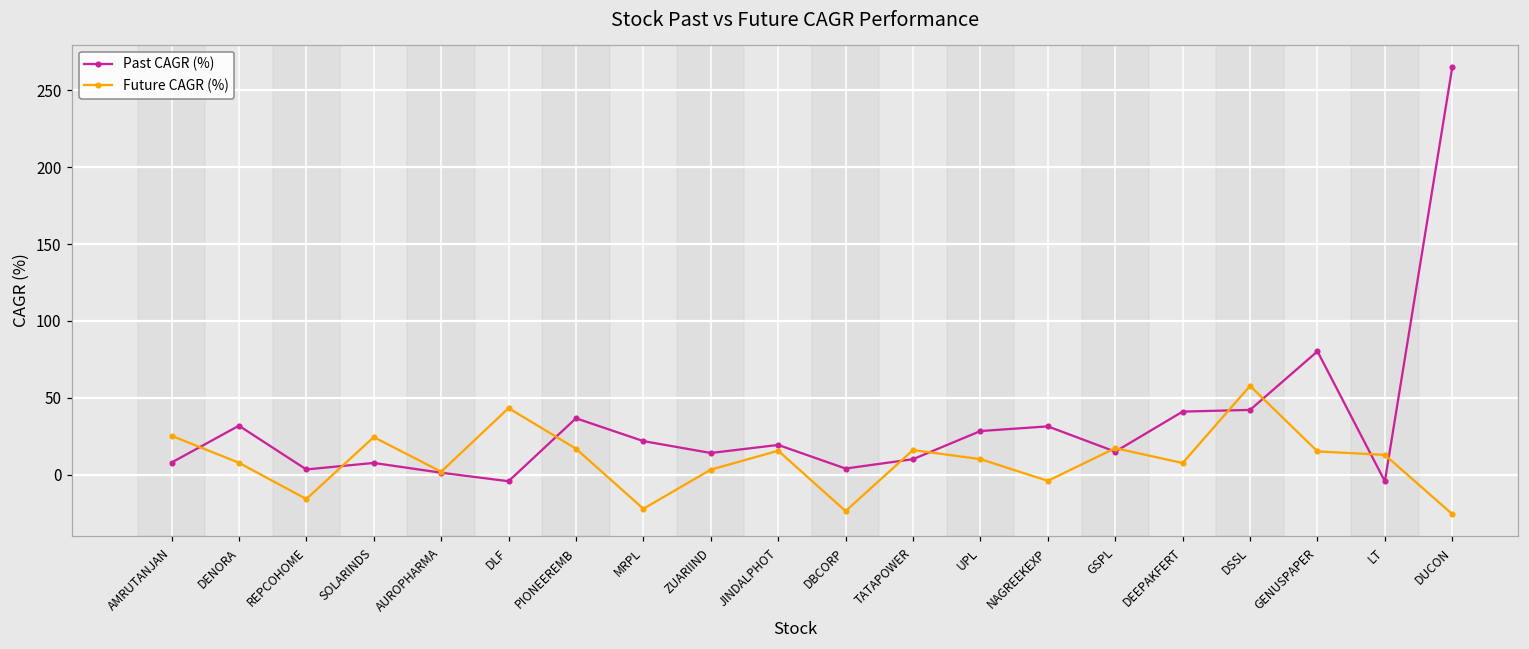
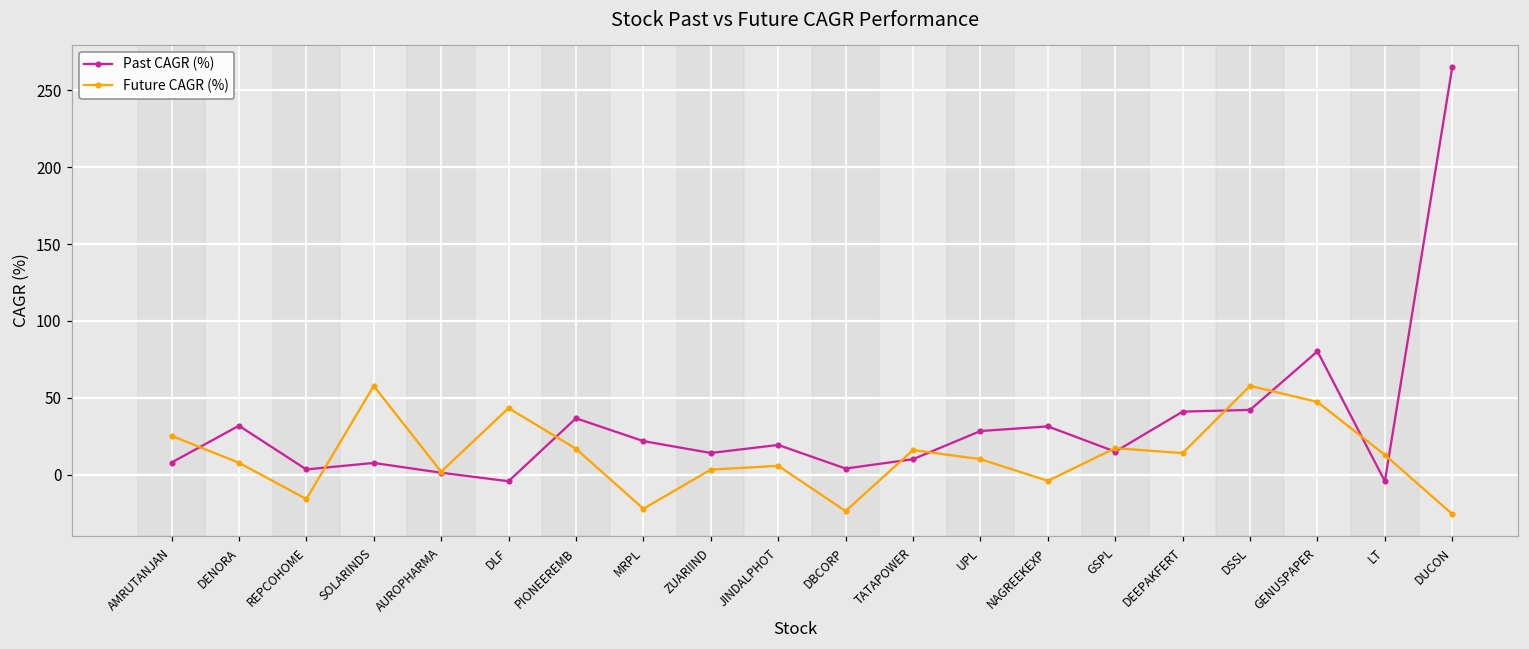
Future CAGR (%), SOLARINDS: 24 -> 58
Future CAGR (%), JINDALPHOT: 16 -> 6
Future CAGR (%), DEEPAKFERT: 8 -> 14
Future CAGR (%), GENUSPAPER: 15 -> 47
